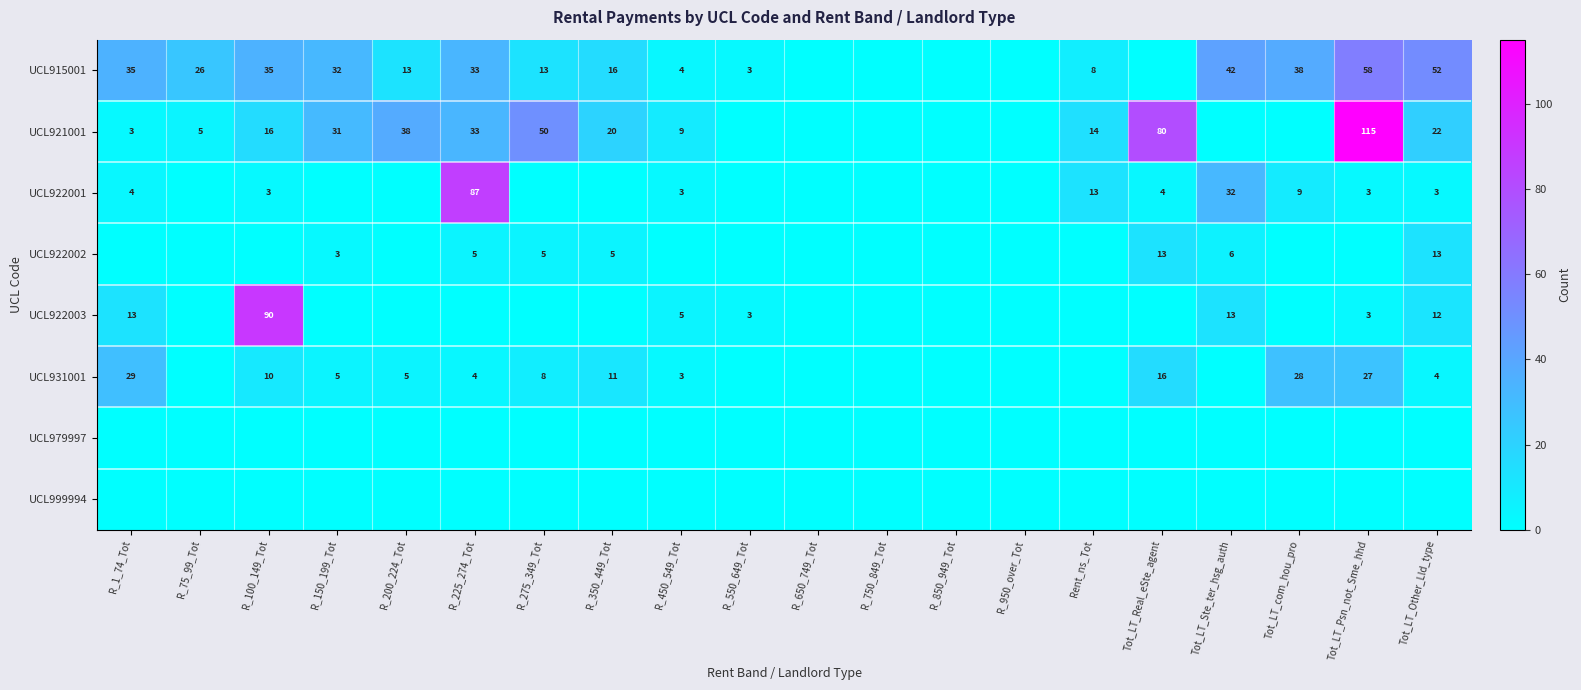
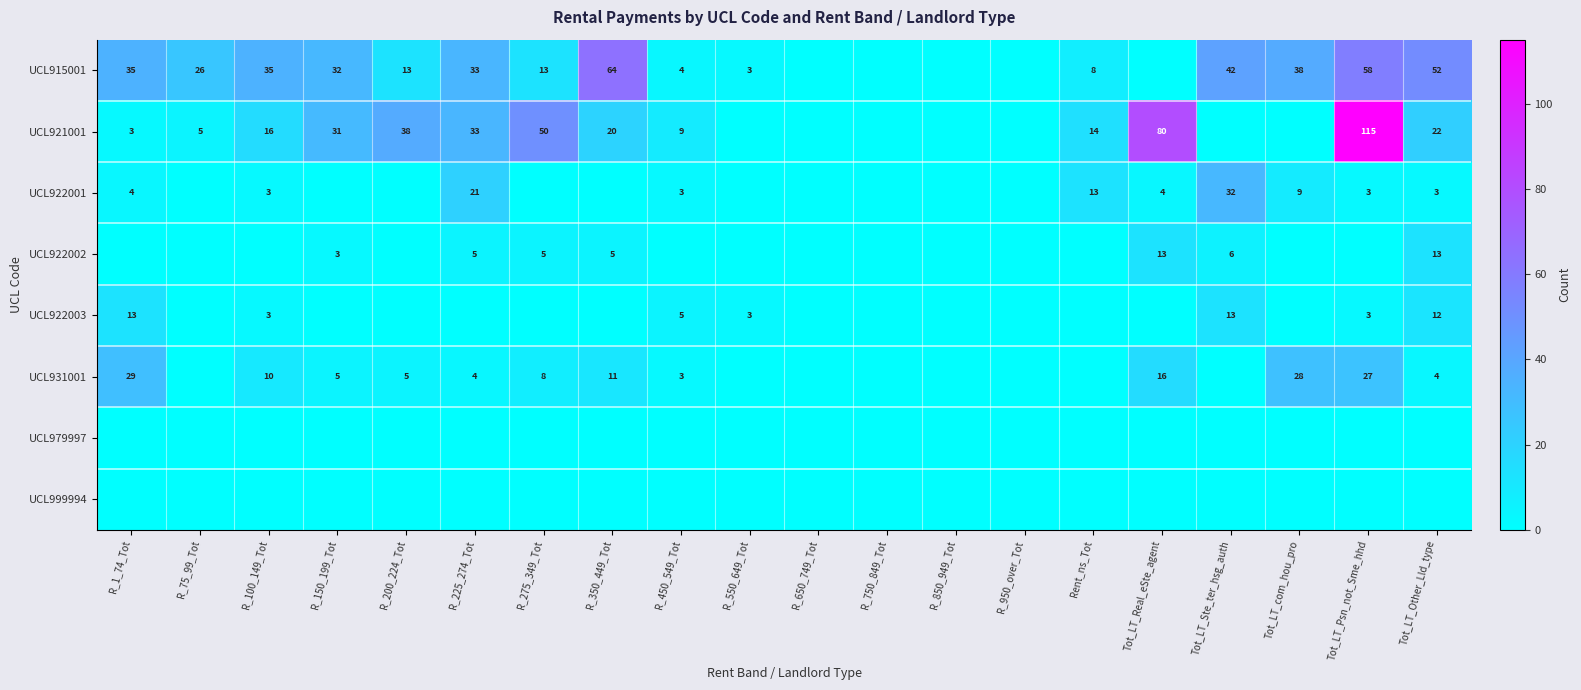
UCL915001, R_350_449_Tot: 16 -> 64
UCL922001, R_225_274_Tot: 87 -> 21
UCL922003, R_100_149_Tot: 90 -> 3
